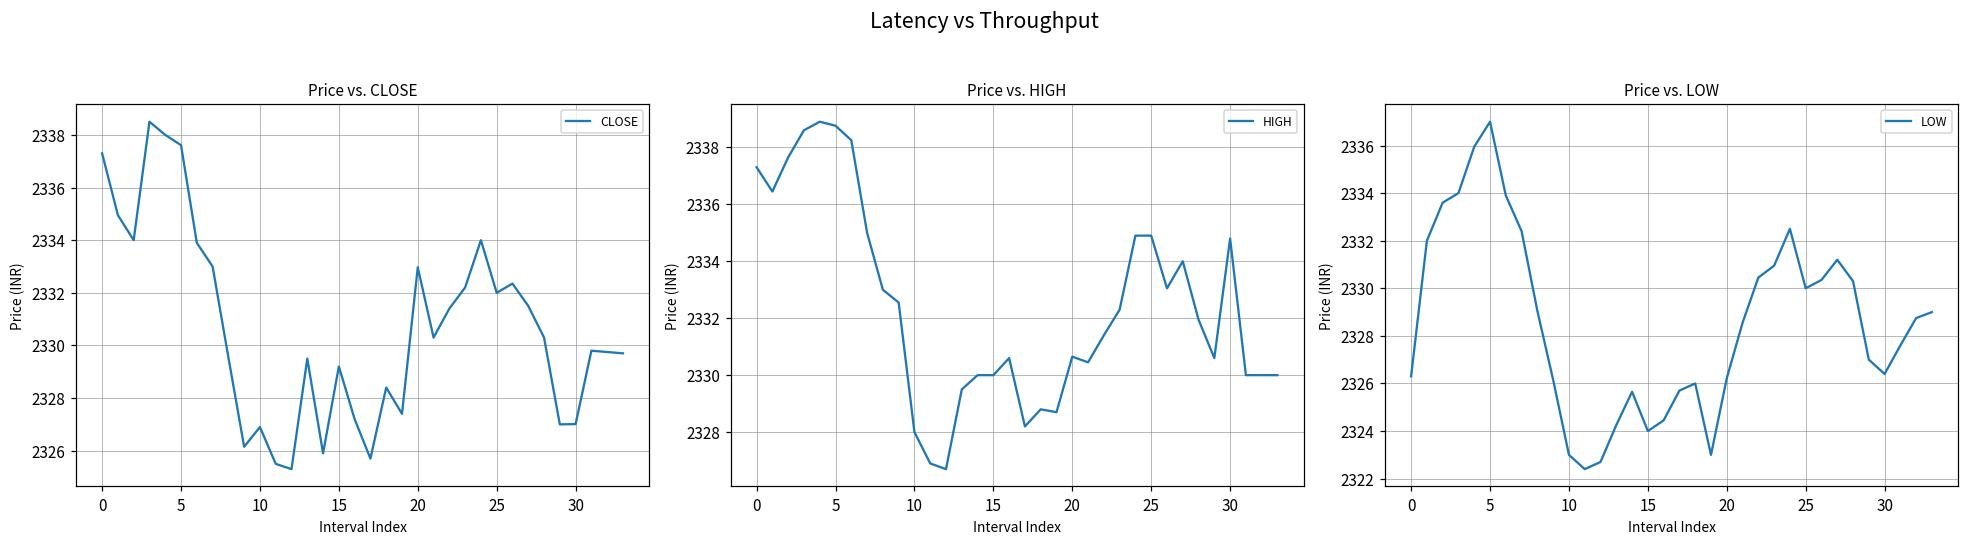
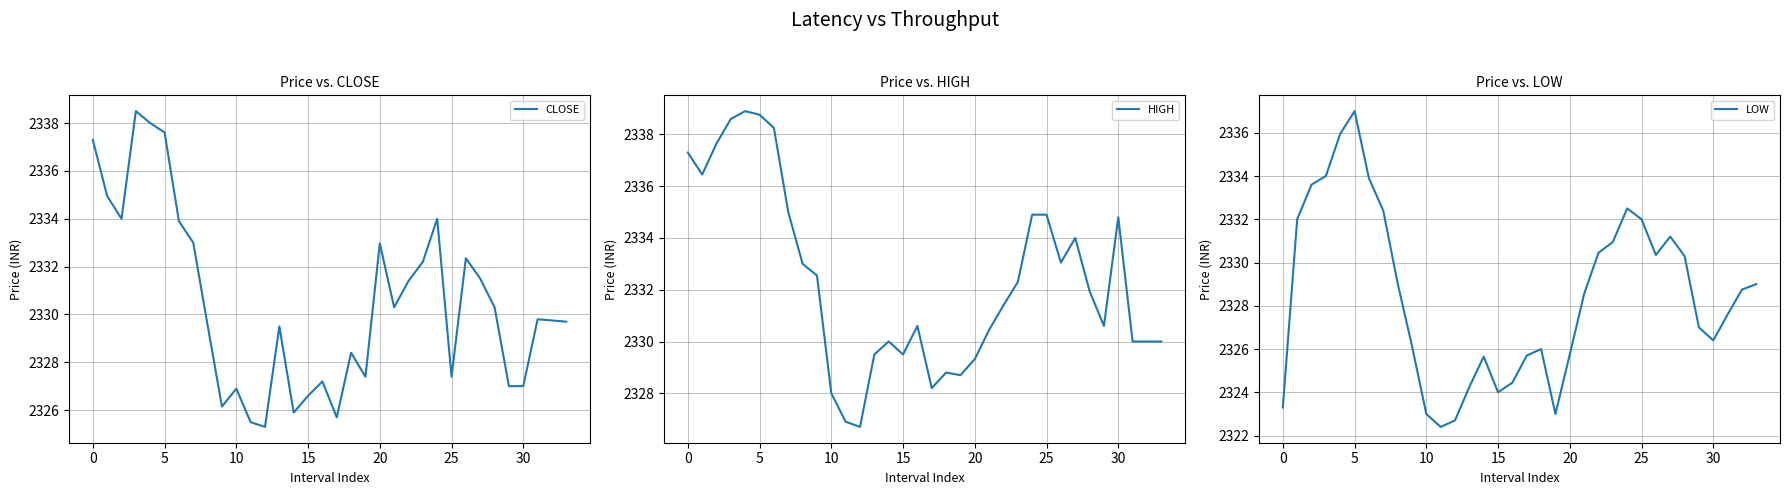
Price vs. CLOSE, 15: 2329.2 -> 2326.6
Price vs. CLOSE, 25: 2332.0 -> 2327.4
Price vs. HIGH, 15: 2330.0 -> 2329.5
Price vs. HIGH, 20: 2330.7 -> 2329.3
Price vs. LOW, 0: 2326.3 -> 2323.3
Price vs. LOW, 20: 2326.2 -> 2325.8
Price vs. LOW, 25: 2330 -> 2332
